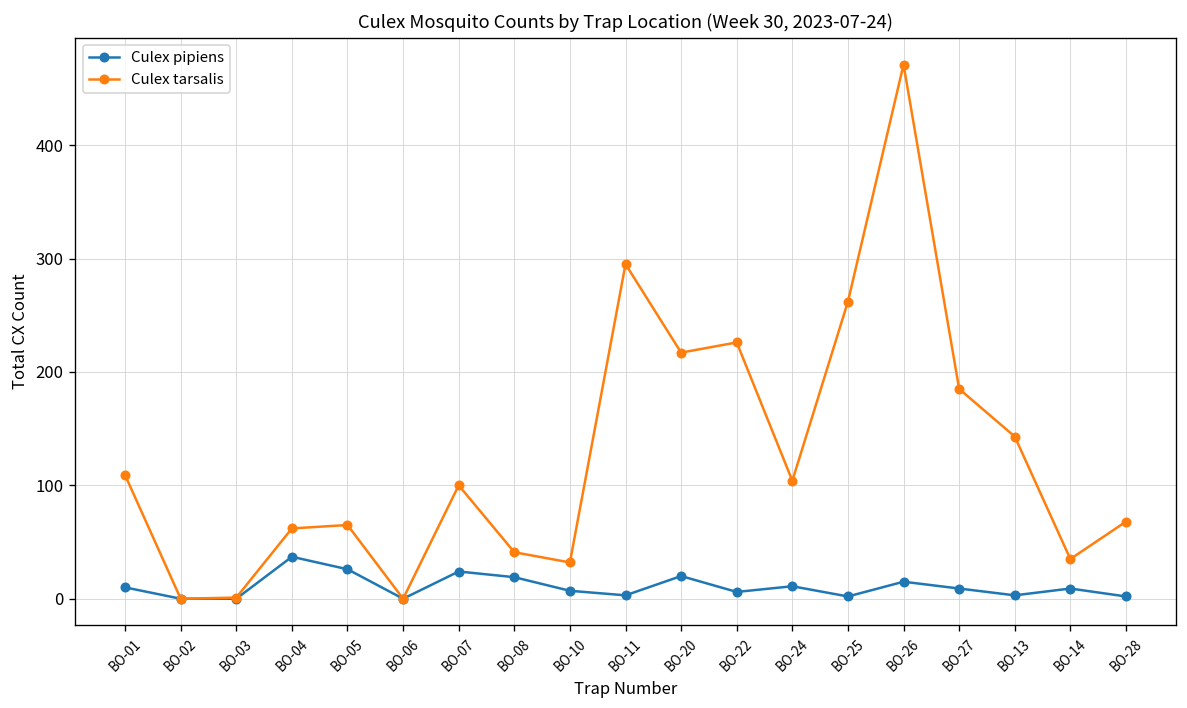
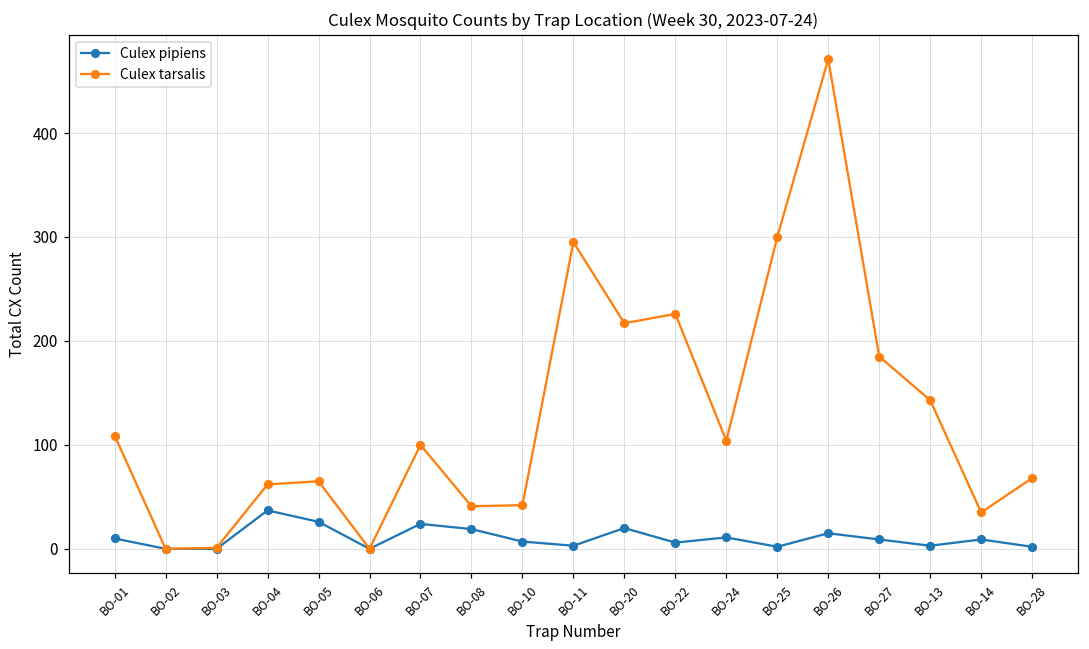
Culex tarsalis, BO-10: 30 -> 40
Culex tarsalis, BO-25: 260 -> 300
